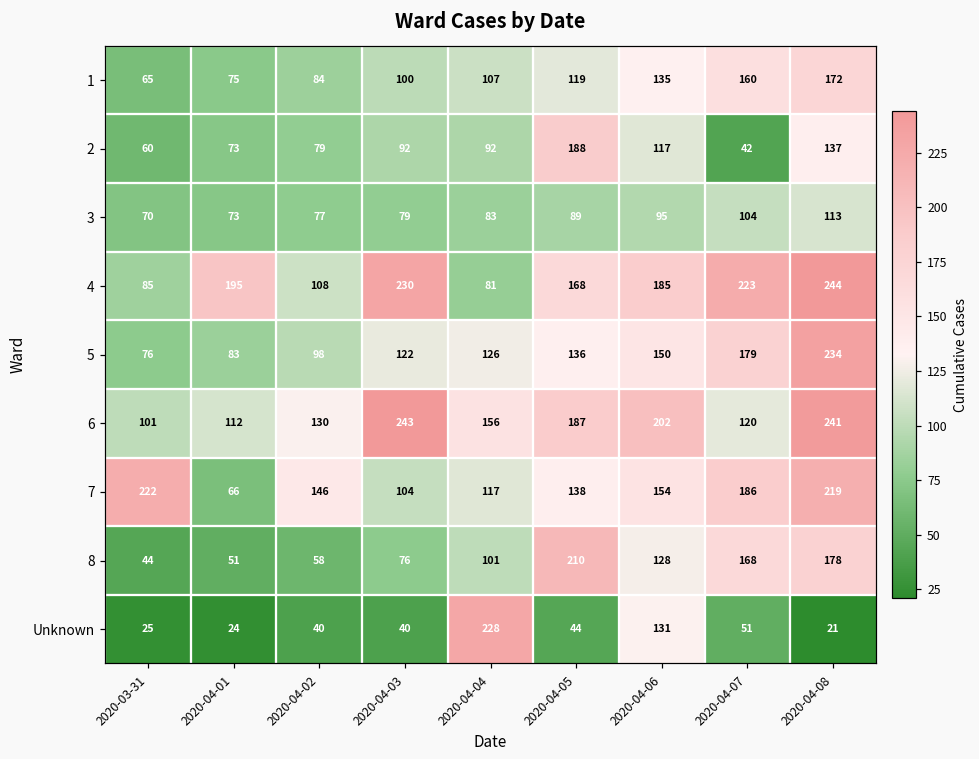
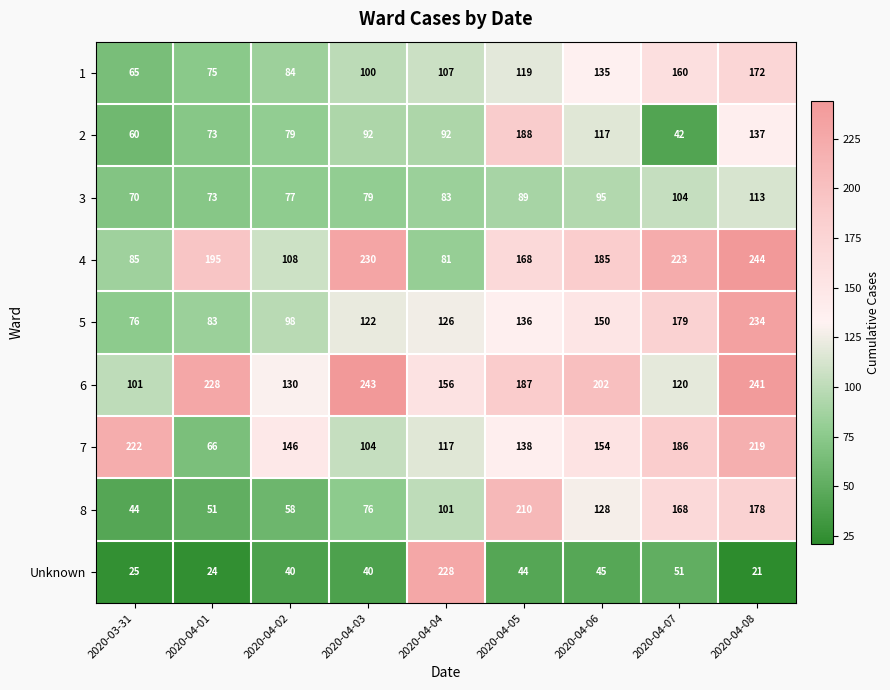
6, 2020-04-01: 112 -> 228
Unknown, 2020-04-06: 131 -> 45
